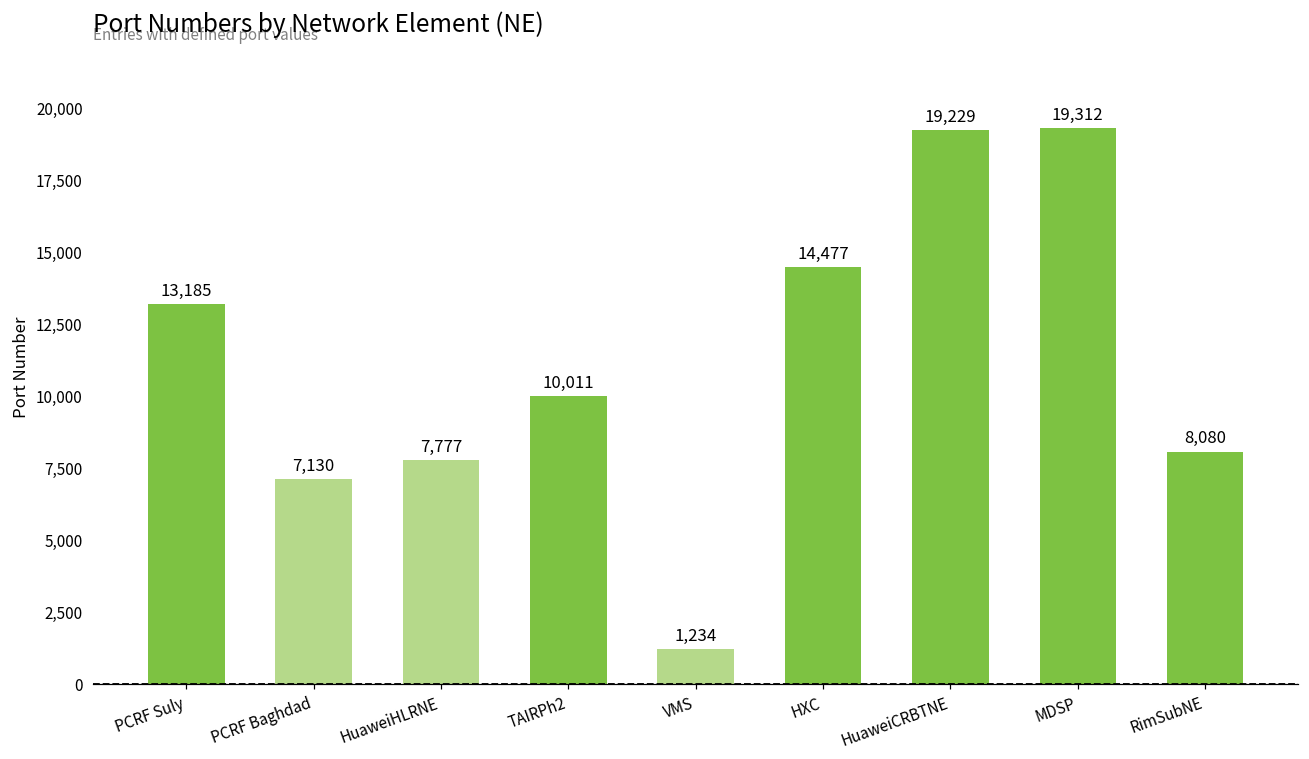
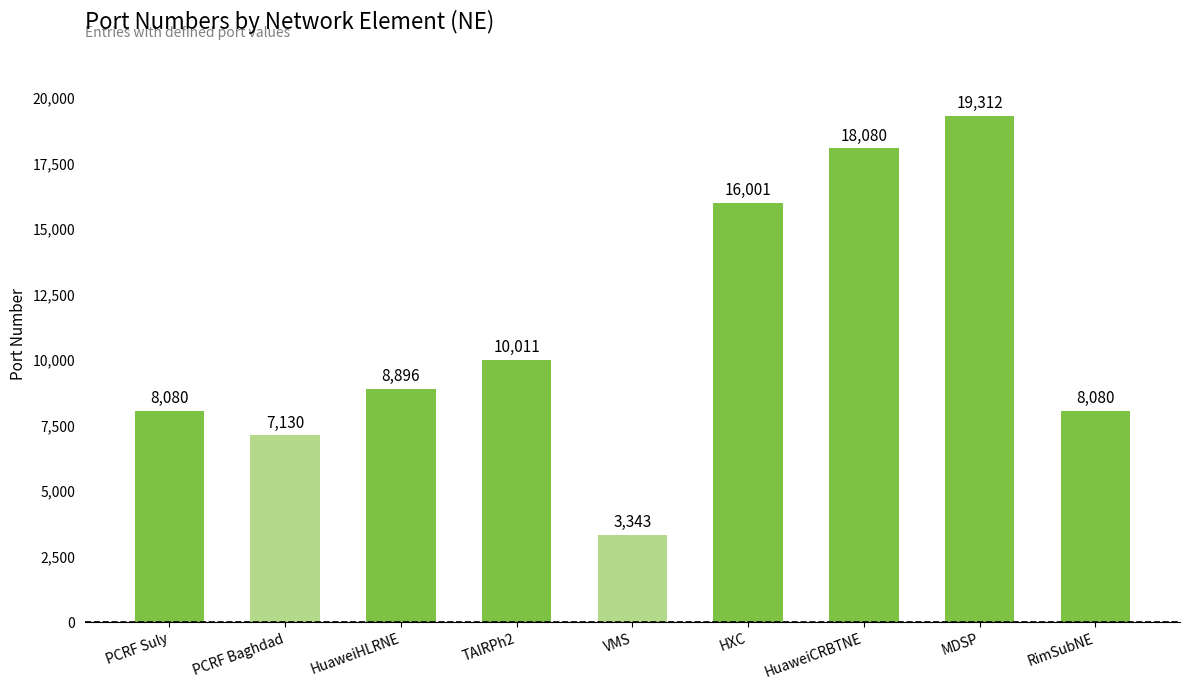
PCRF Suly: 13,185 -> 8,080
HuaweiHLRNE: 7,777 -> 8,896
VMS: 1,234 -> 3,343
HXC: 14,477 -> 16,001
HuaweiCRBTNE: 19,229 -> 18,080
